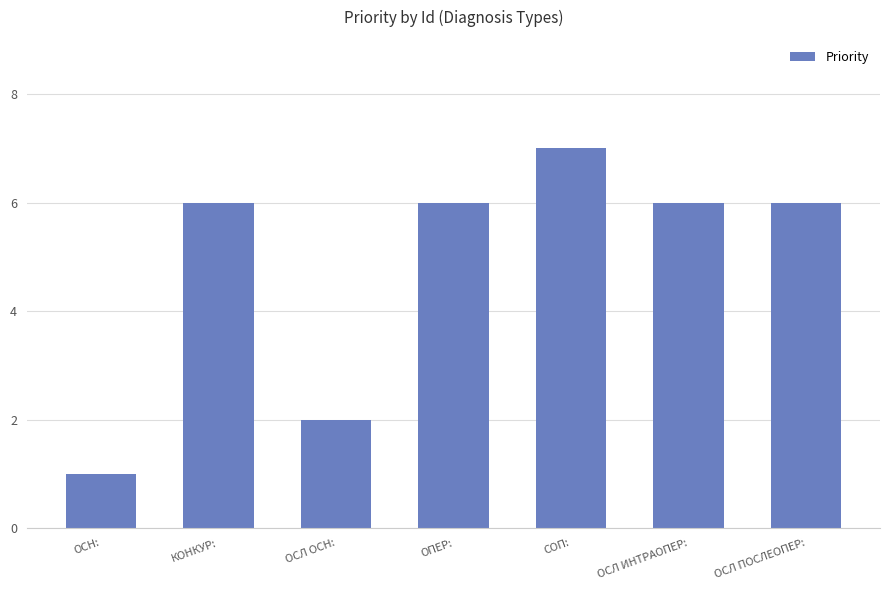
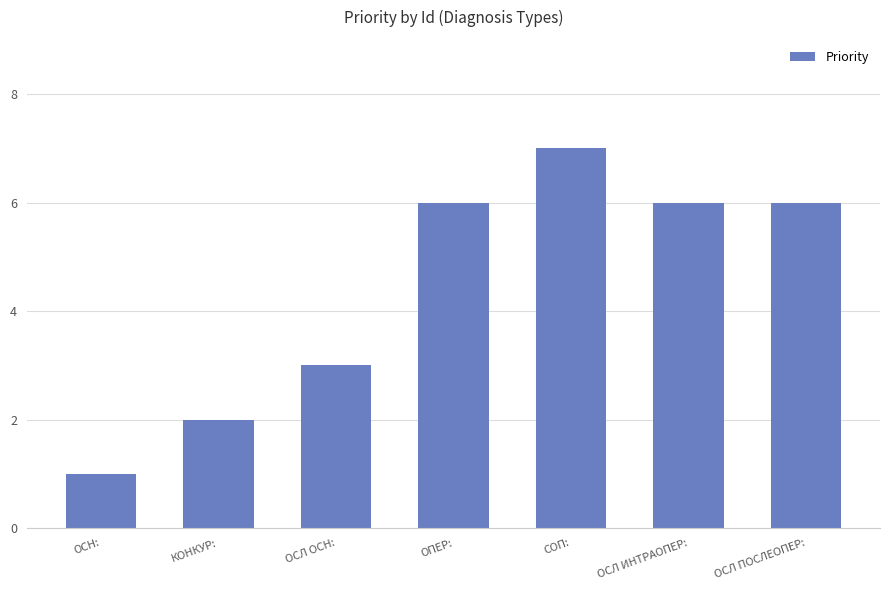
КОНКУР:: 6 -> 2
ОСЛ ОСН:: 2 -> 3
